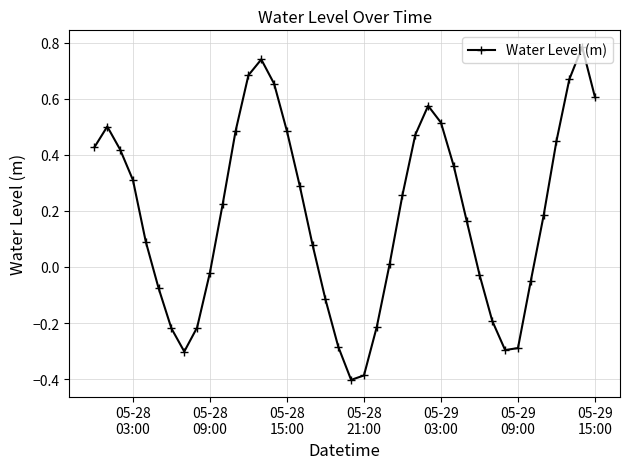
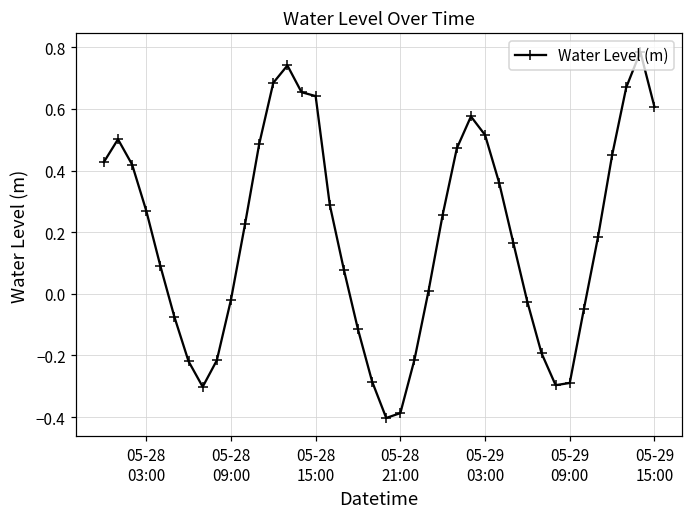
05-28 03:00: 0.31 -> 0.27
05-28 15:00: 0.48 -> 0.64
